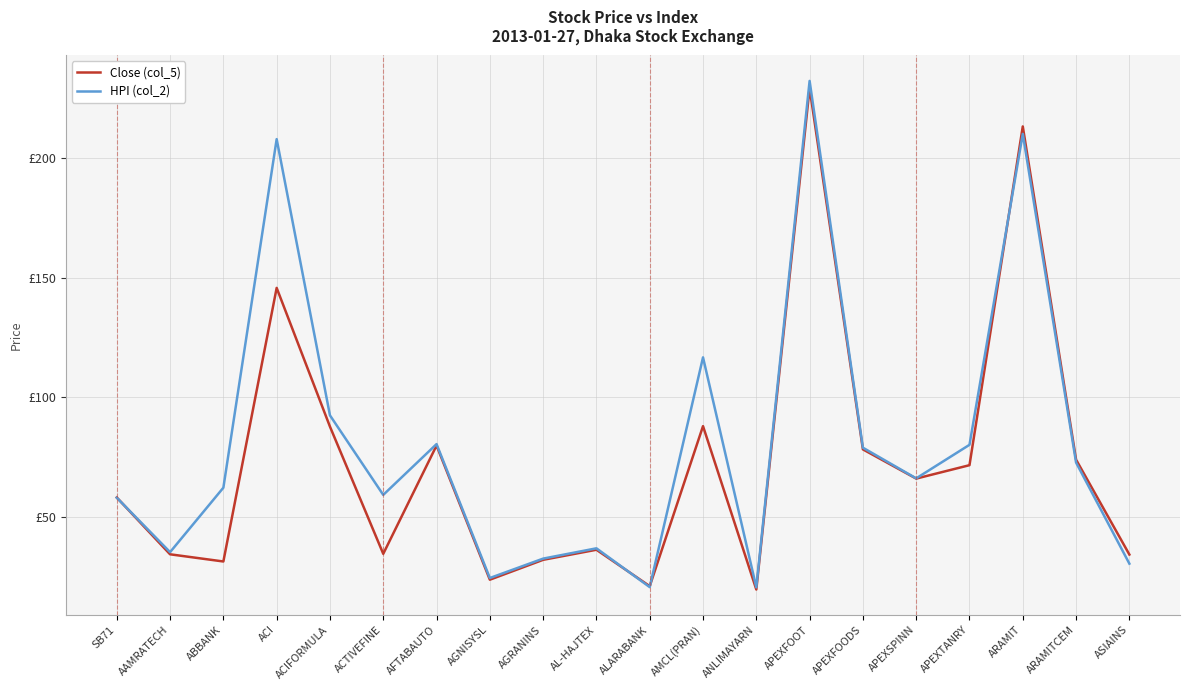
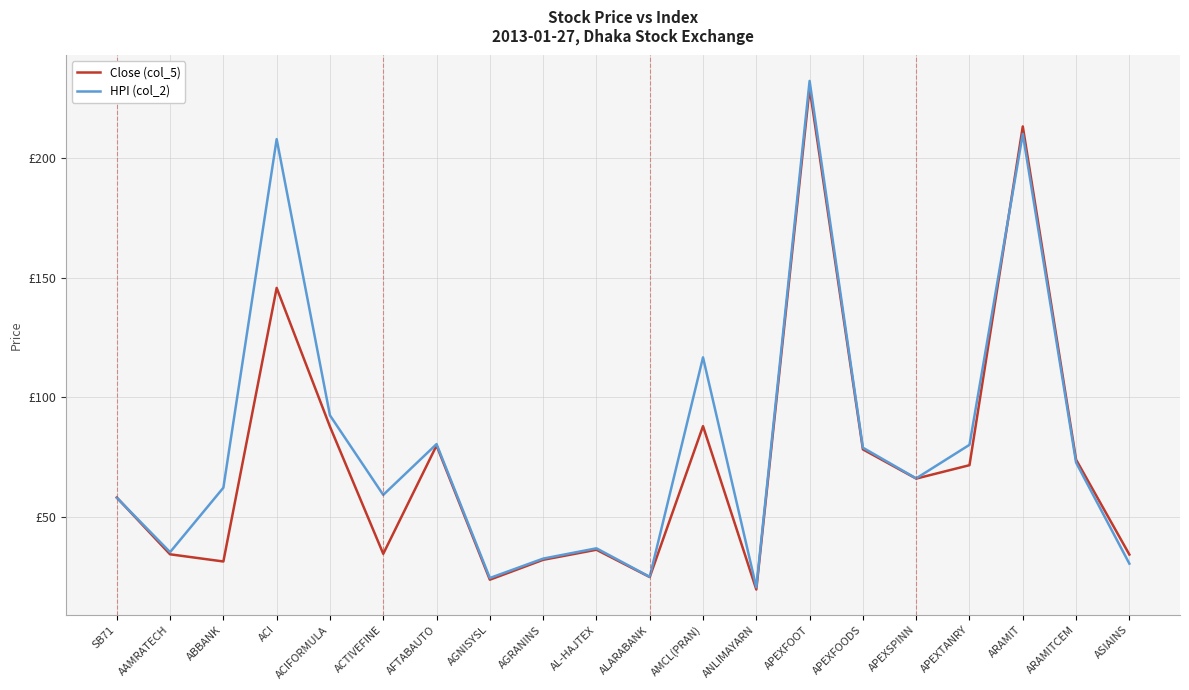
Close (col_5), ALARABANK: £21 -> £25
HPI (col_2), ALARABANK: £21 -> £25
